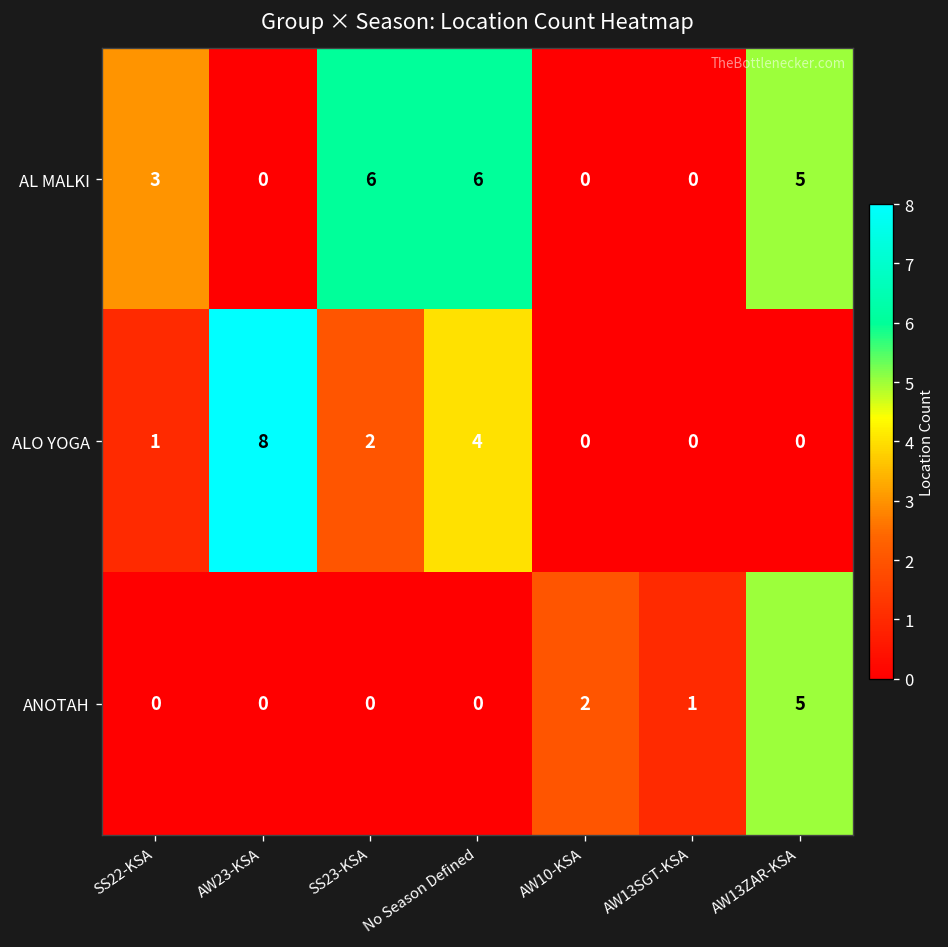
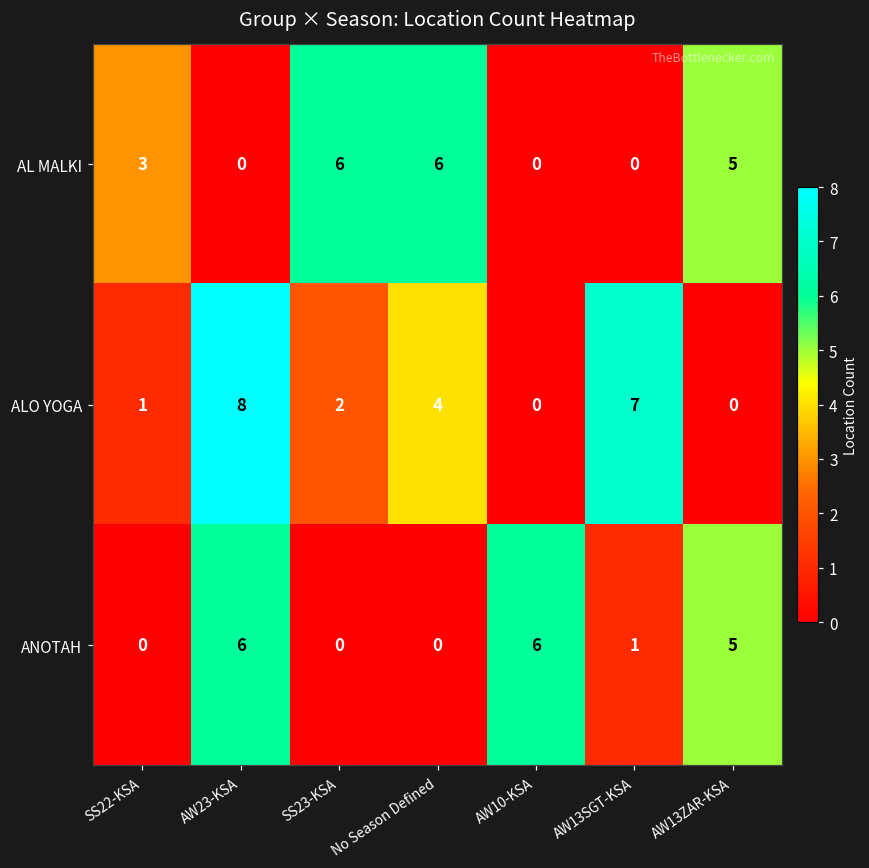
ALO YOGA, AW13SGT-KSA: 0 -> 7
ANOTAH, AW23-KSA: 0 -> 6
ANOTAH, AW10-KSA: 2 -> 6
